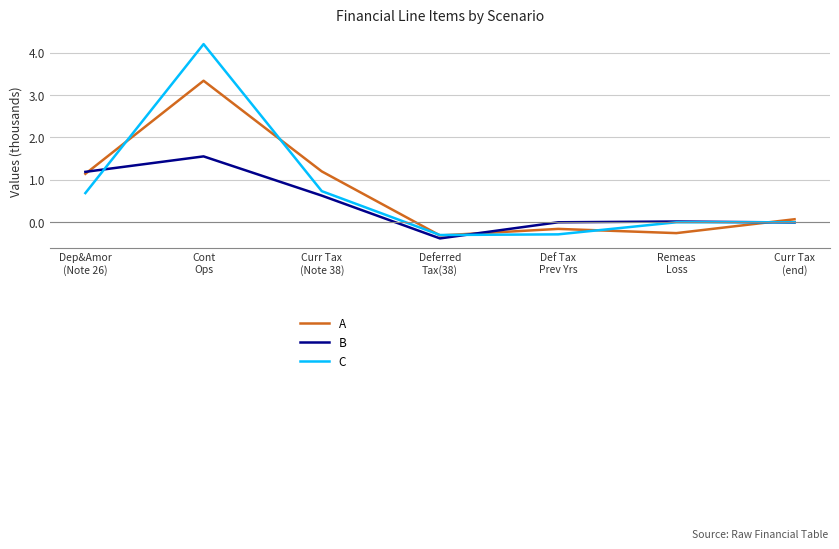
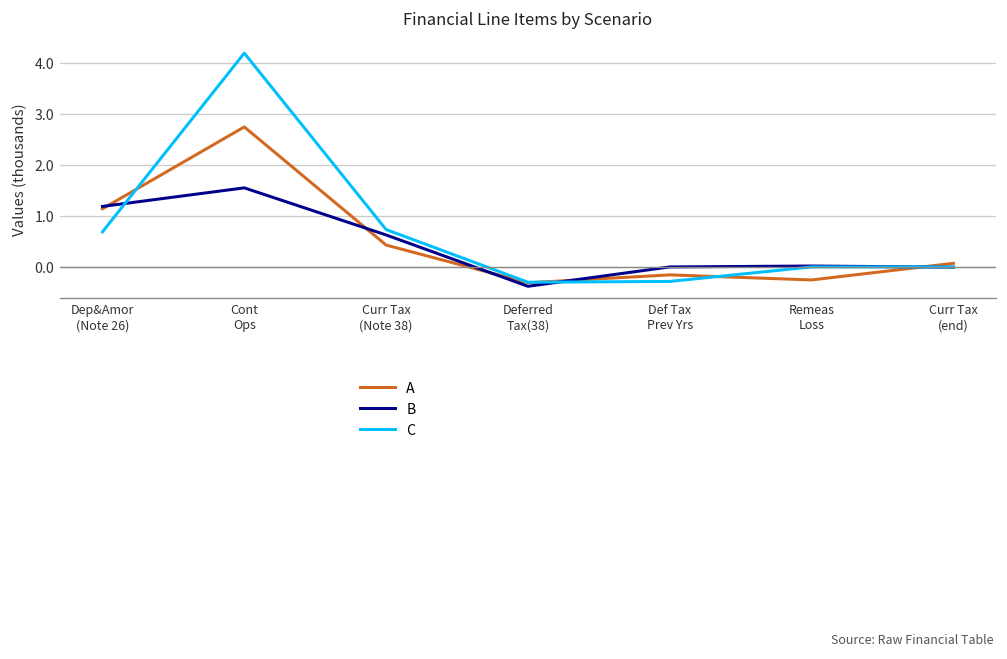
A, Cont Ops: 3.3 -> 2.8
A, Curr Tax (Note 38): 1.2 -> 0.4
